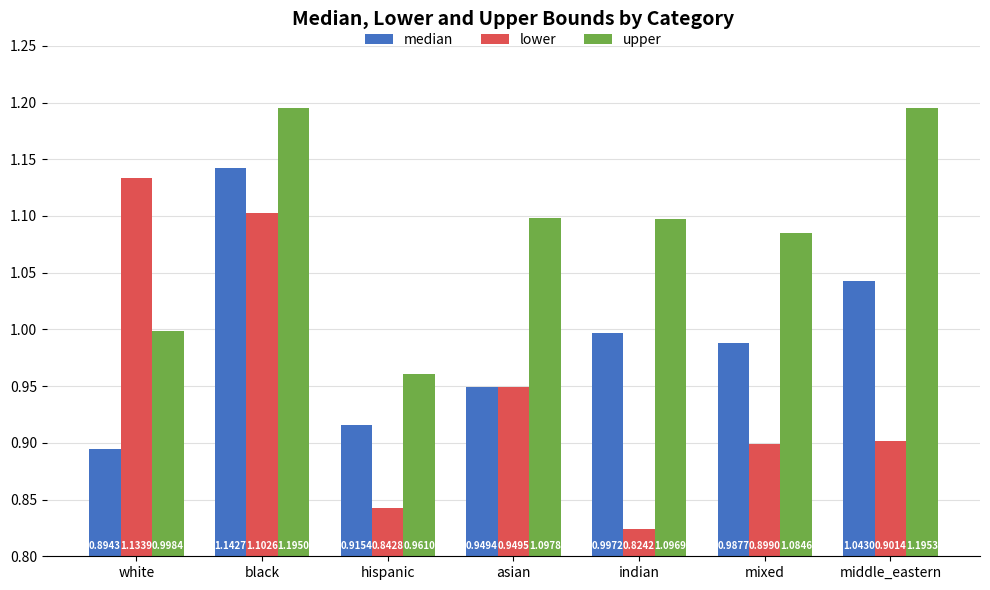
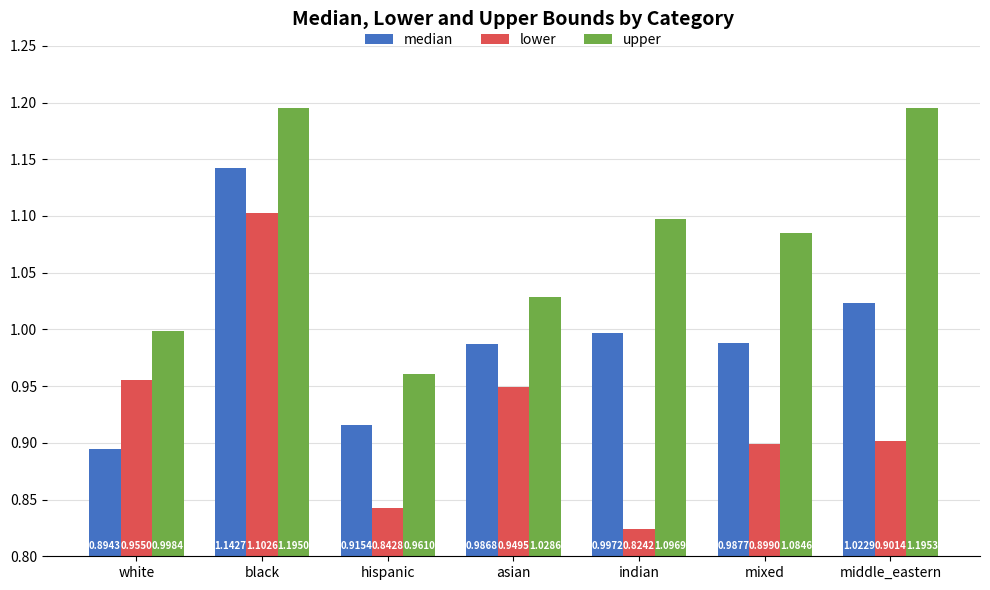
lower, white: 1.1339 -> 0.9550
median, asian: 0.9494 -> 0.9868
upper, asian: 1.0978 -> 1.0286
median, middle_eastern: 1.0430 -> 1.0229
